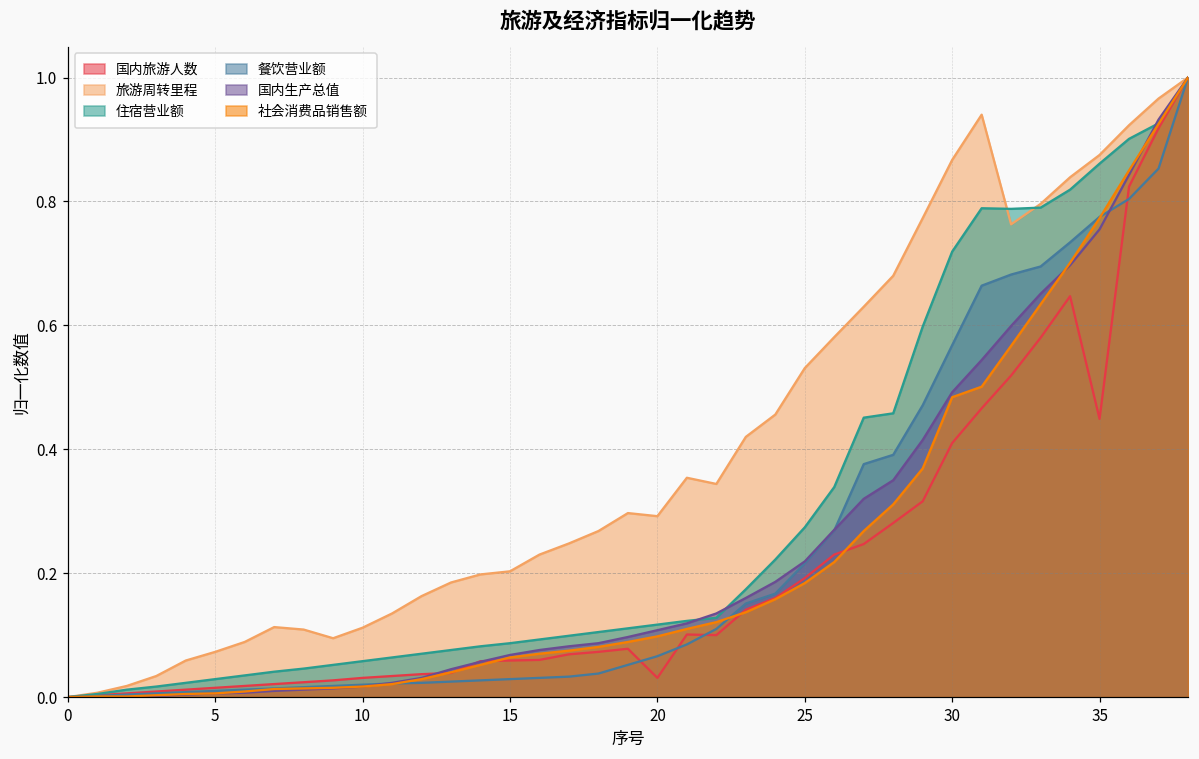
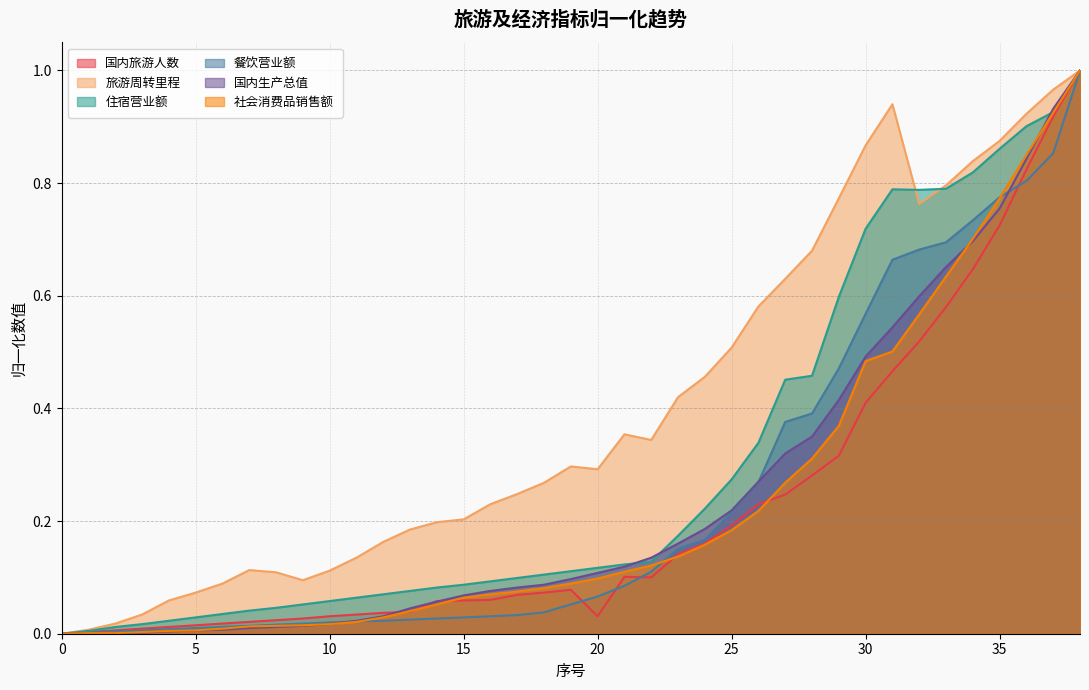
旅游周转里程, 25: 0.53 -> 0.51
国内旅游人数, 35: 0.45 -> 0.73
